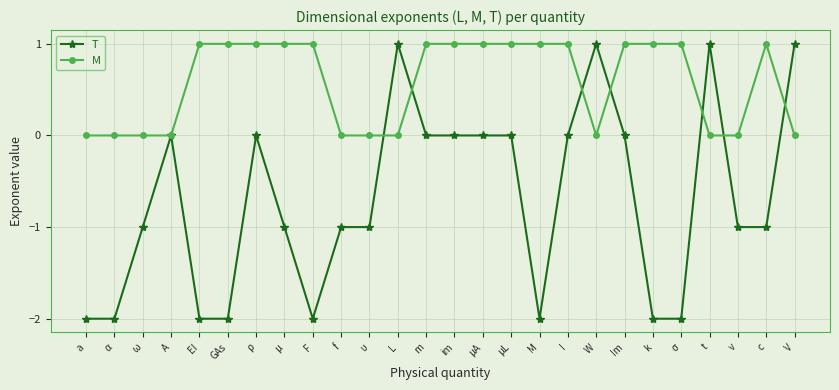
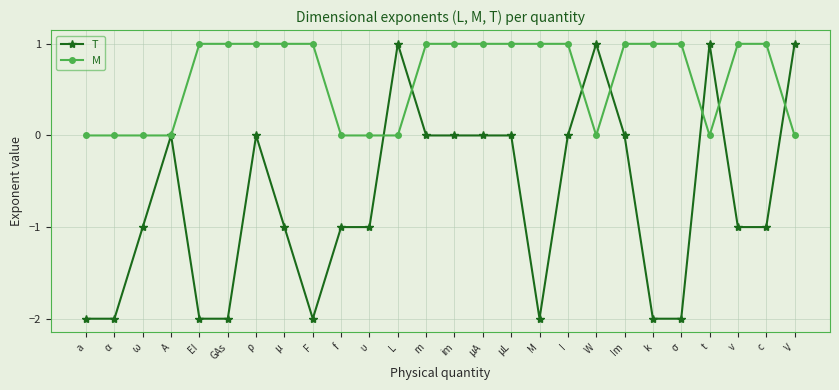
M, v: 0 -> 1
